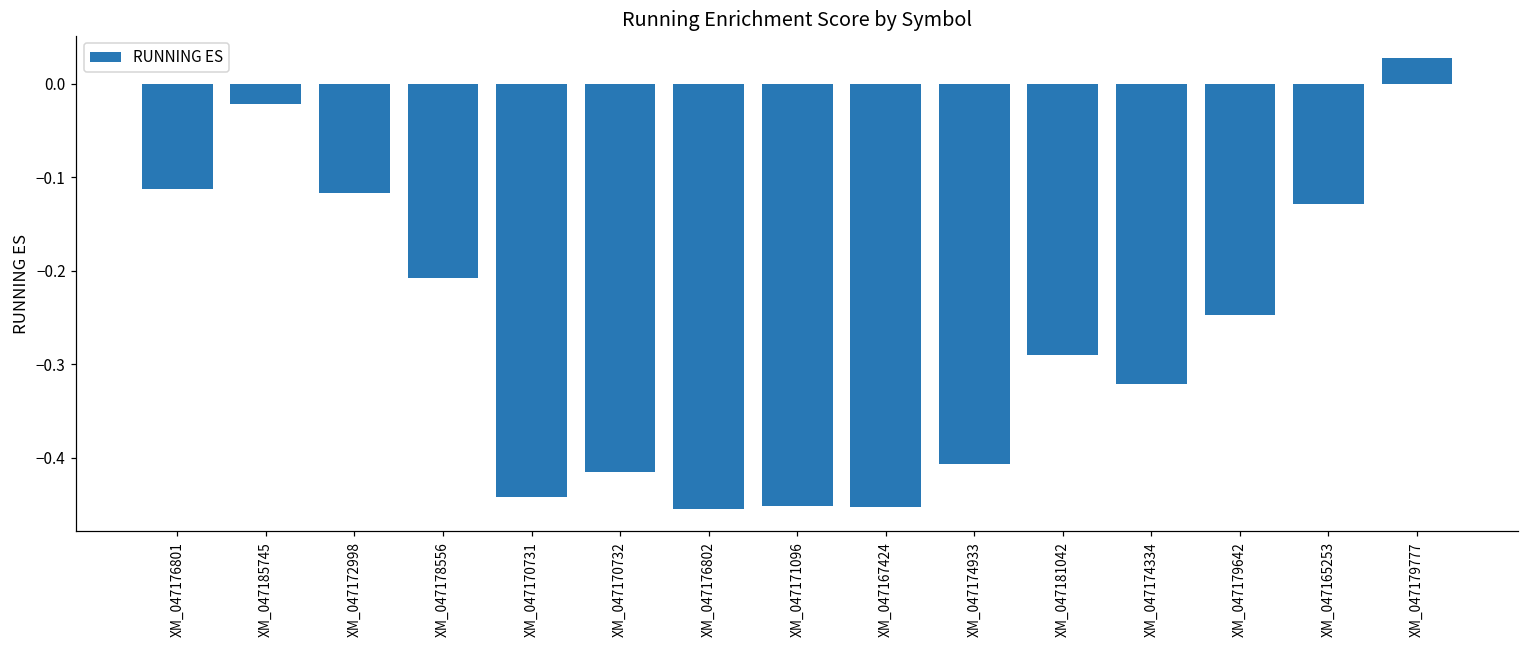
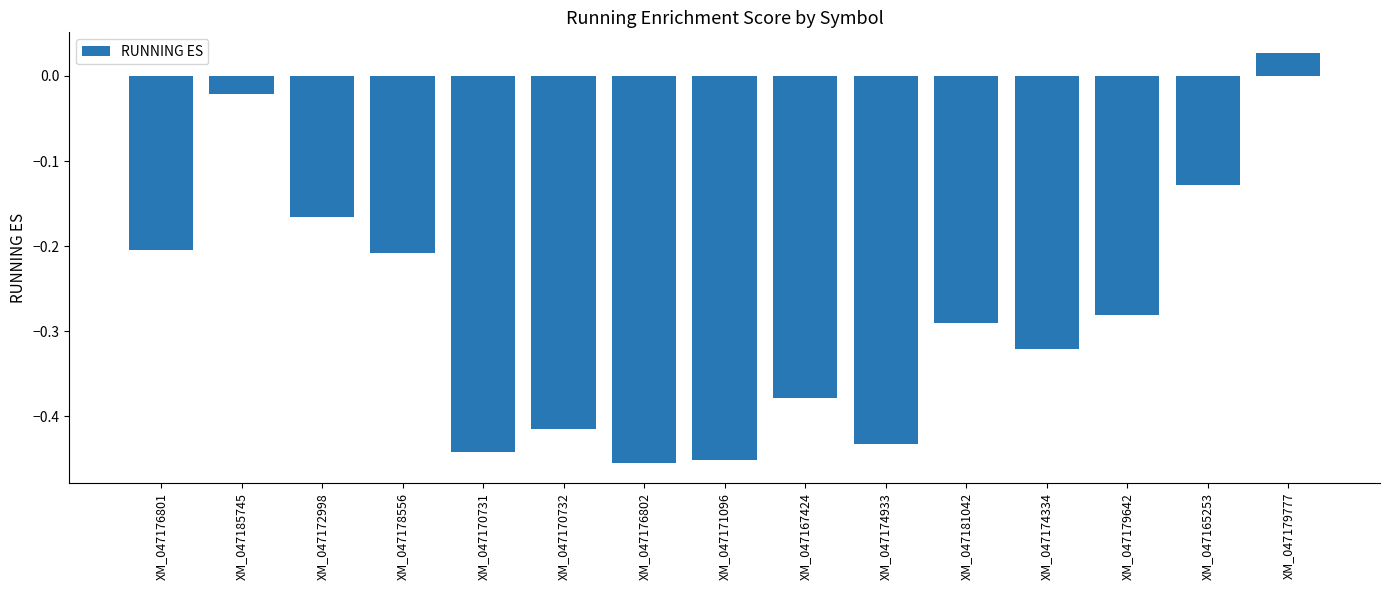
XM_047176801: -0.11 -> -0.20
XM_047172998: -0.12 -> -0.17
XM_047167424: -0.45 -> -0.38
XM_047174933: -0.41 -> -0.43
XM_047179642: -0.25 -> -0.28
